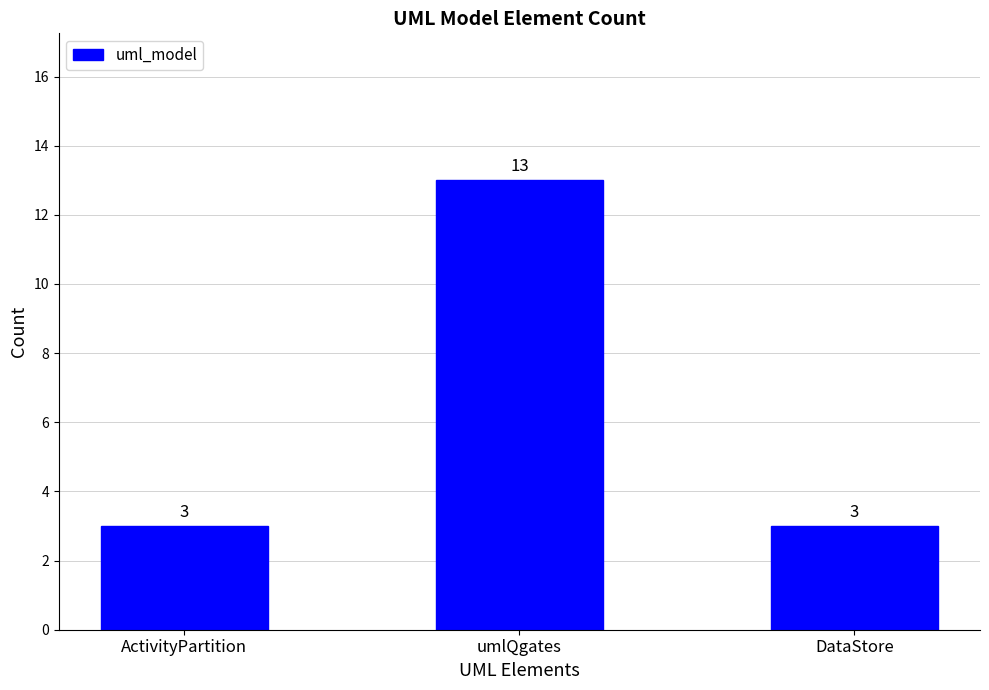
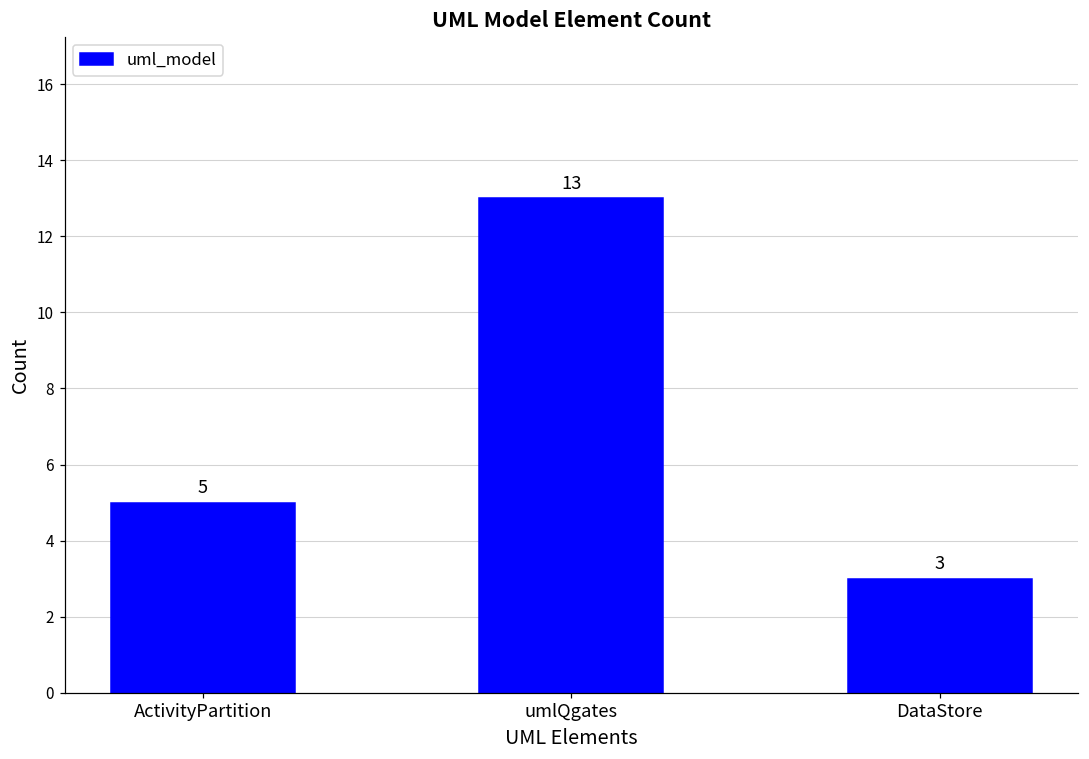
ActivityPartition: 3 -> 5
